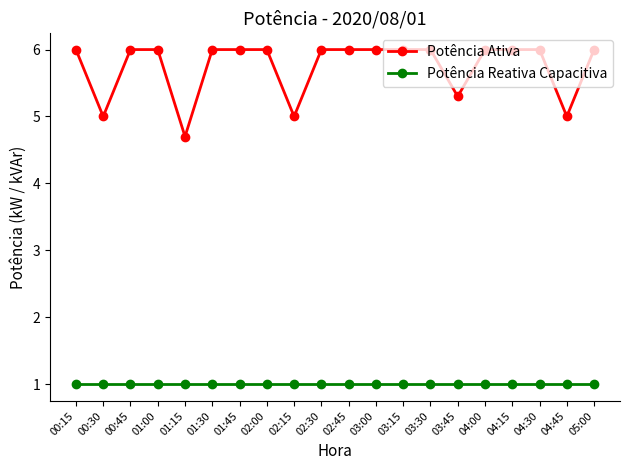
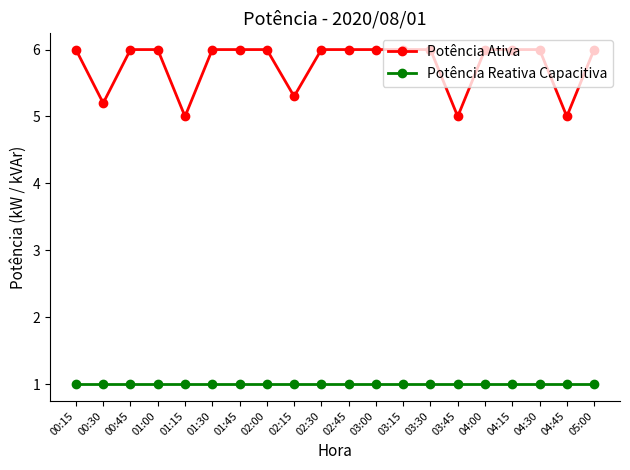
Potência Ativa, 00:30: 5.0 -> 5.2
Potência Ativa, 01:15: 4.7 -> 5.0
Potência Ativa, 02:15: 5.0 -> 5.3
Potência Ativa, 03:45: 5.3 -> 5.0
